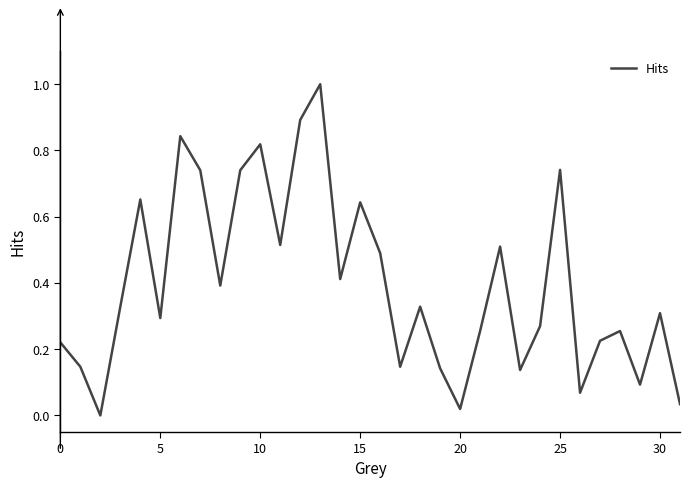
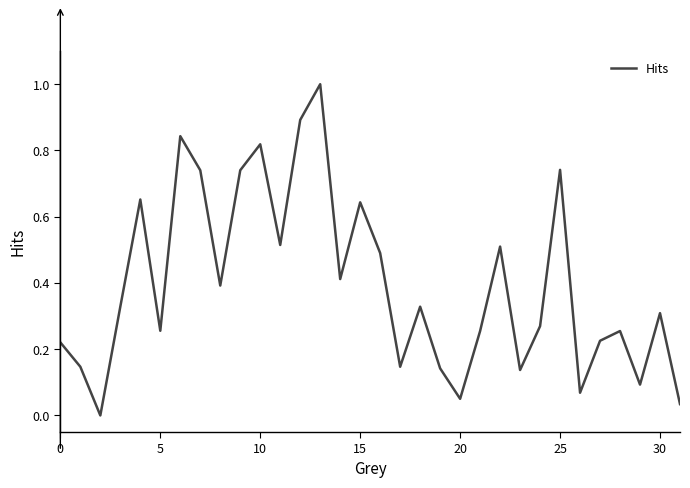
5: 0.29 -> 0.26
20: 0.02 -> 0.05
